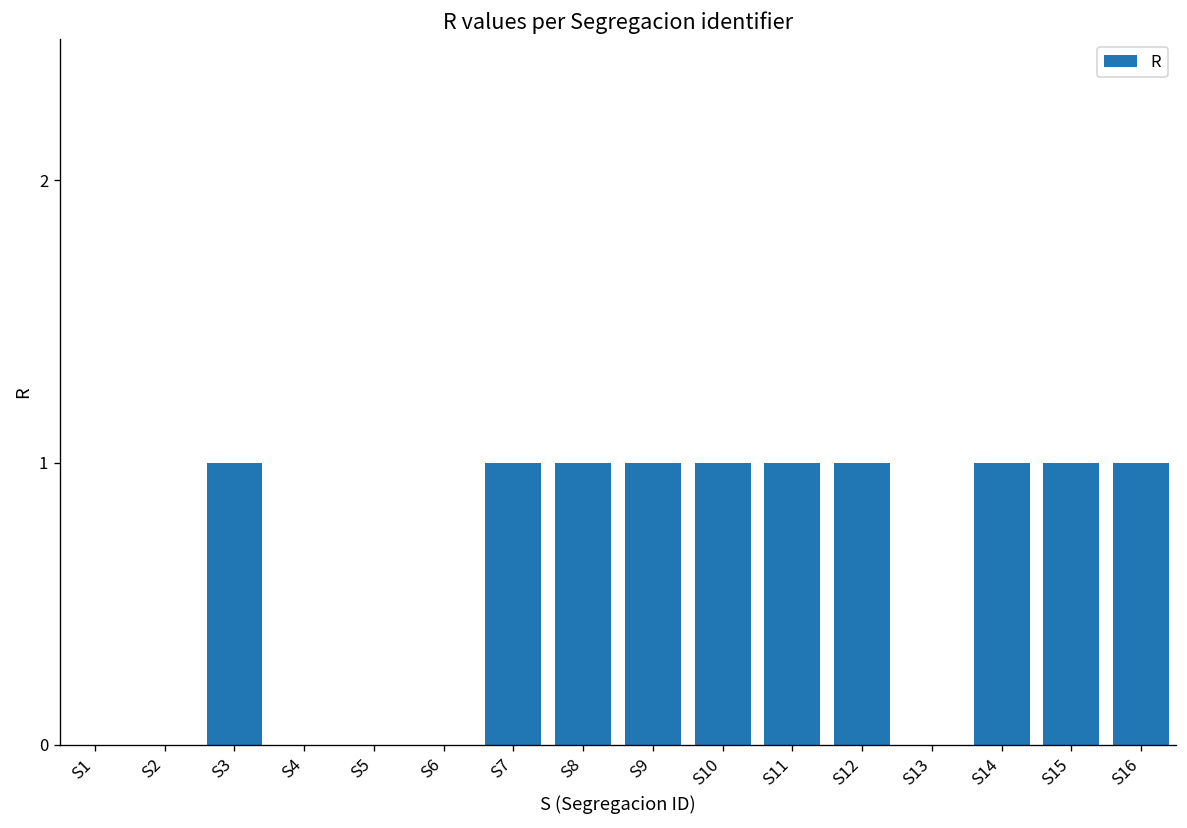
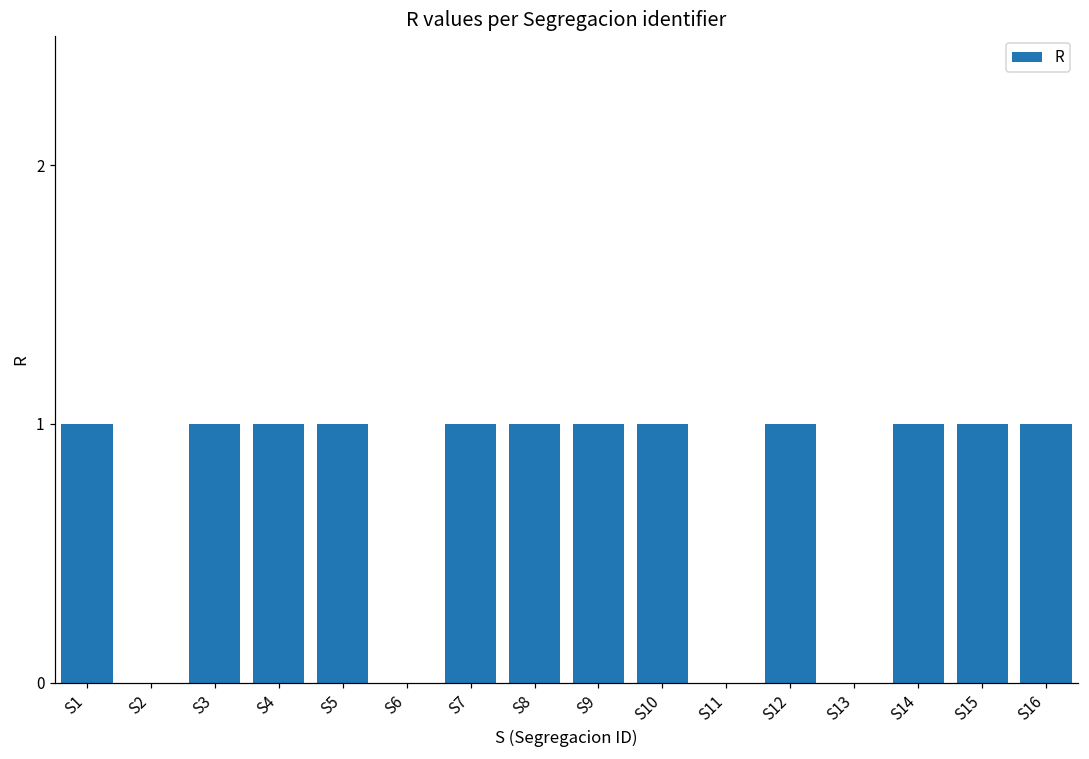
S1: 0 -> 1
S4: 0 -> 1
S5: 0 -> 1
S11: 1 -> 0
